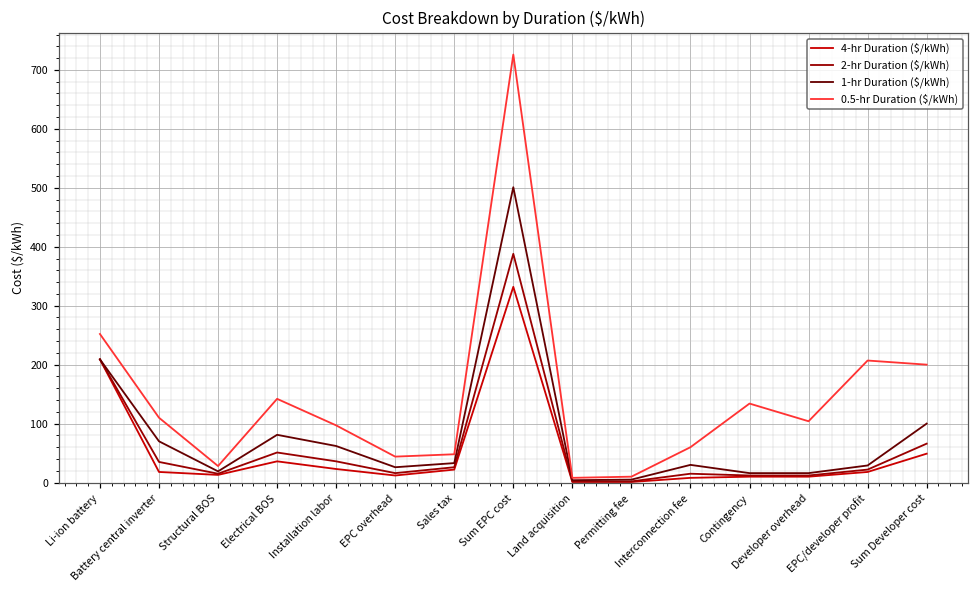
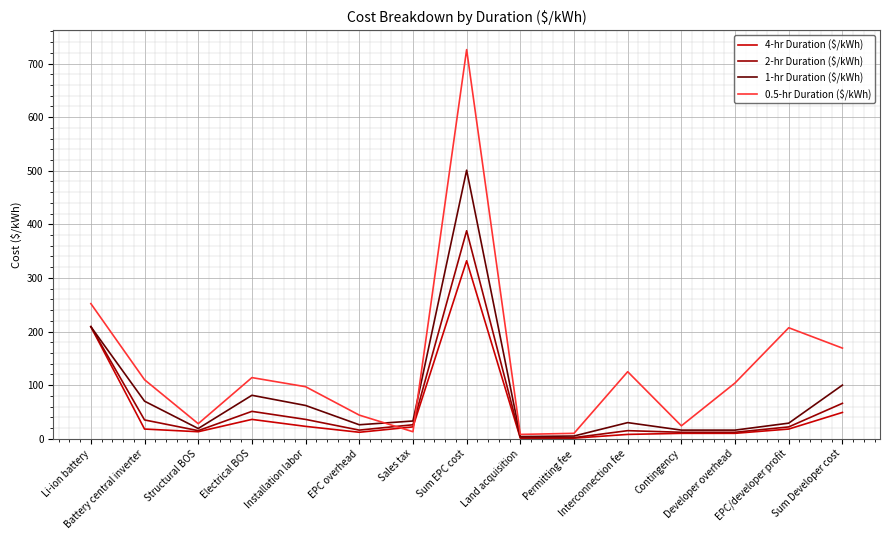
0.5-hr Duration ($/kWh), Electrical BOS: 140 -> 110
0.5-hr Duration ($/kWh), Sales tax: 50 -> 10
0.5-hr Duration ($/kWh), Interconnection fee: 60 -> 130
0.5-hr Duration ($/kWh), Contingency: 130 -> 20
0.5-hr Duration ($/kWh), Sum Developer cost: 200 -> 170
